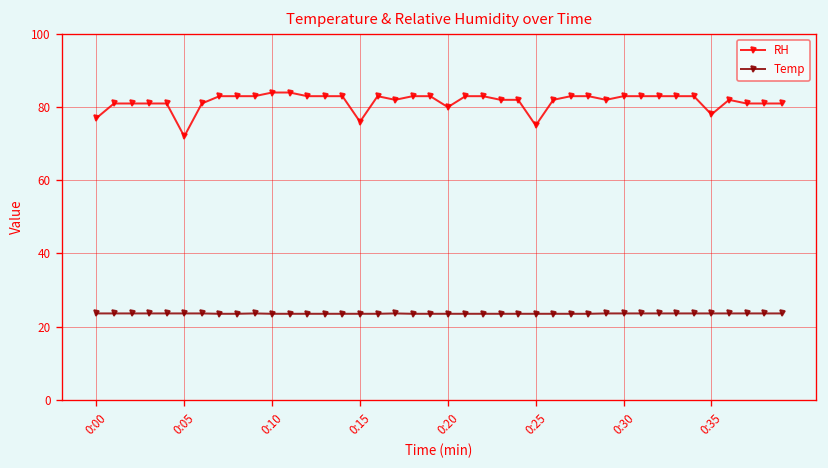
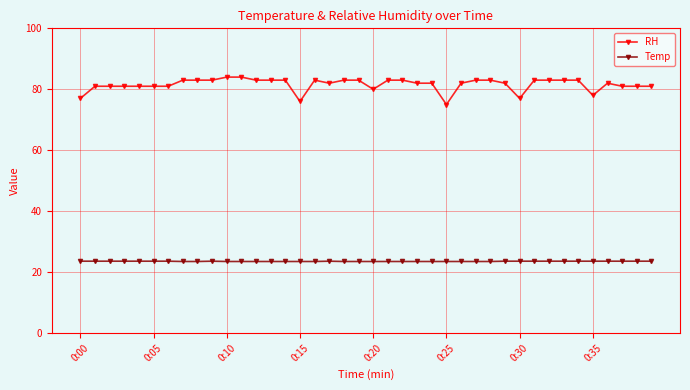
RH, 0:05: 72 -> 81
RH, 0:30: 83 -> 77
